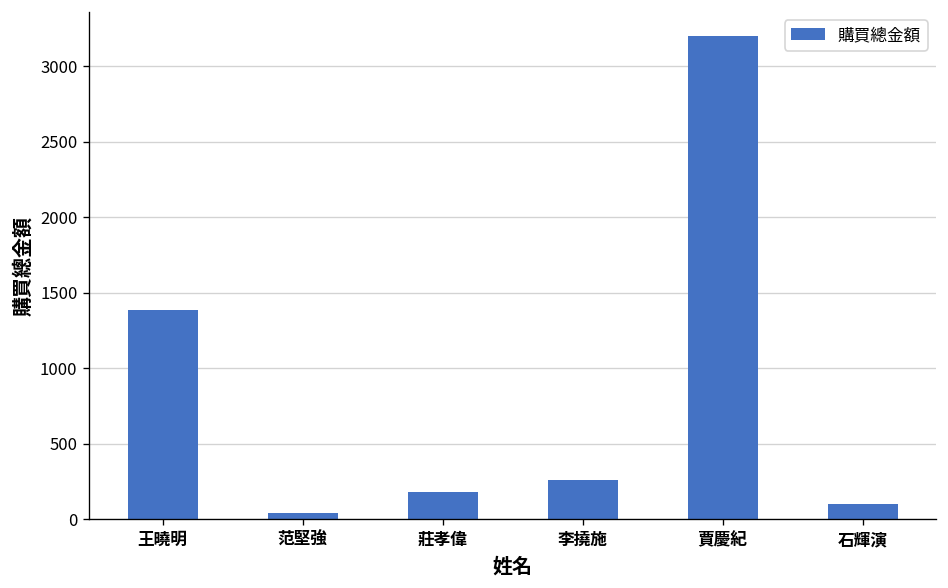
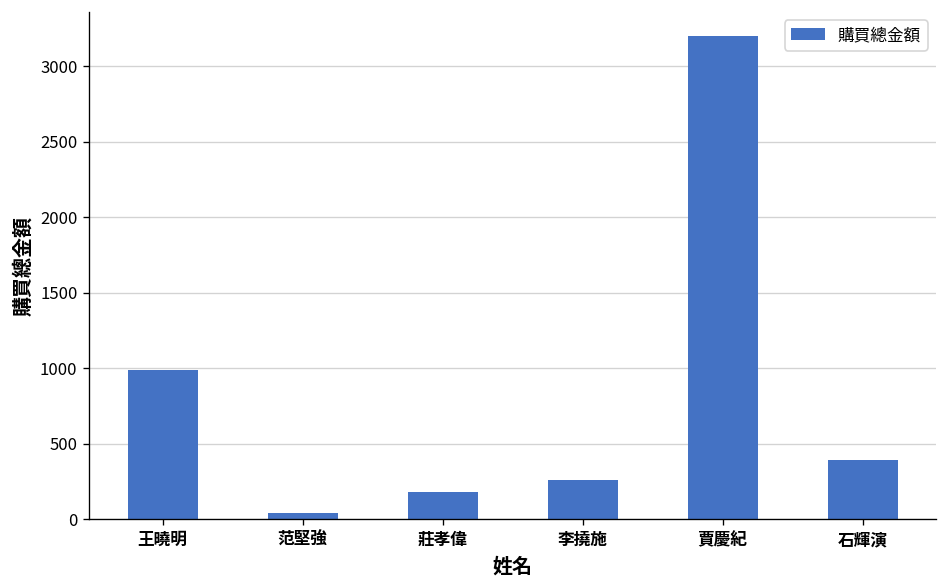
王曉明: 1390 -> 990
石輝演: 100 -> 390
